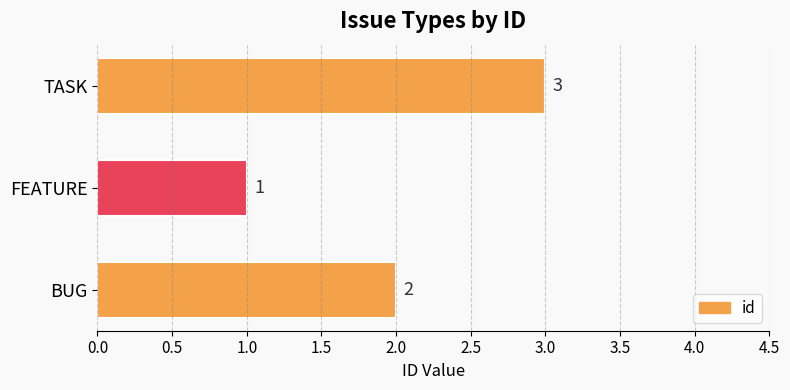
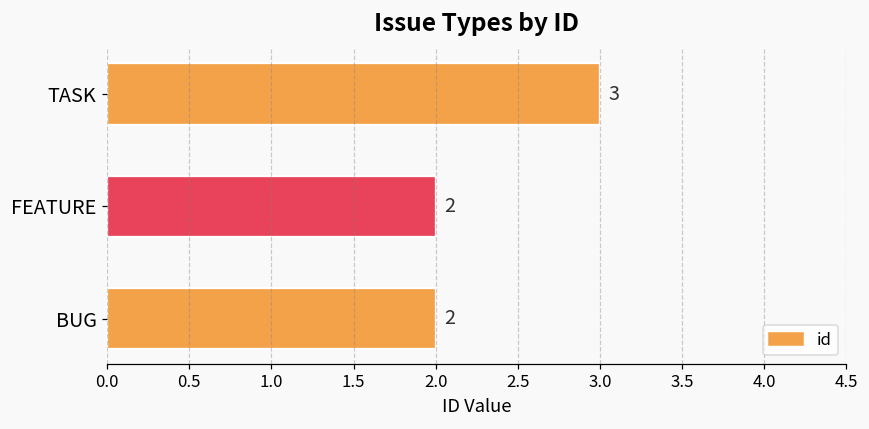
FEATURE: 1 -> 2
